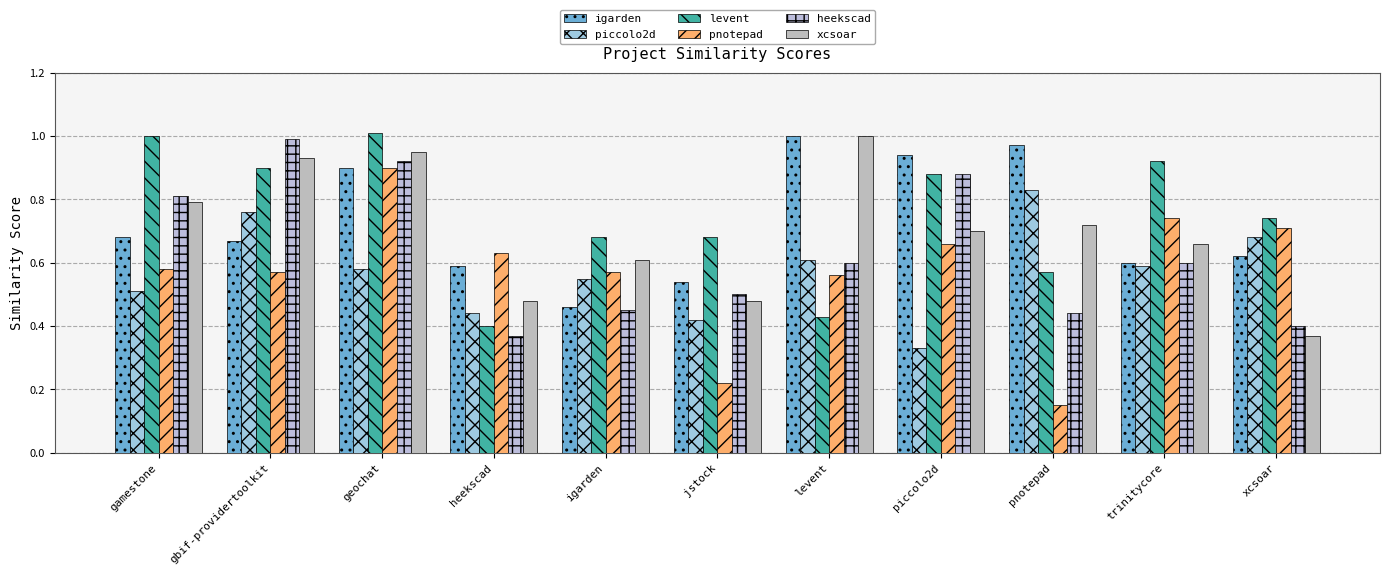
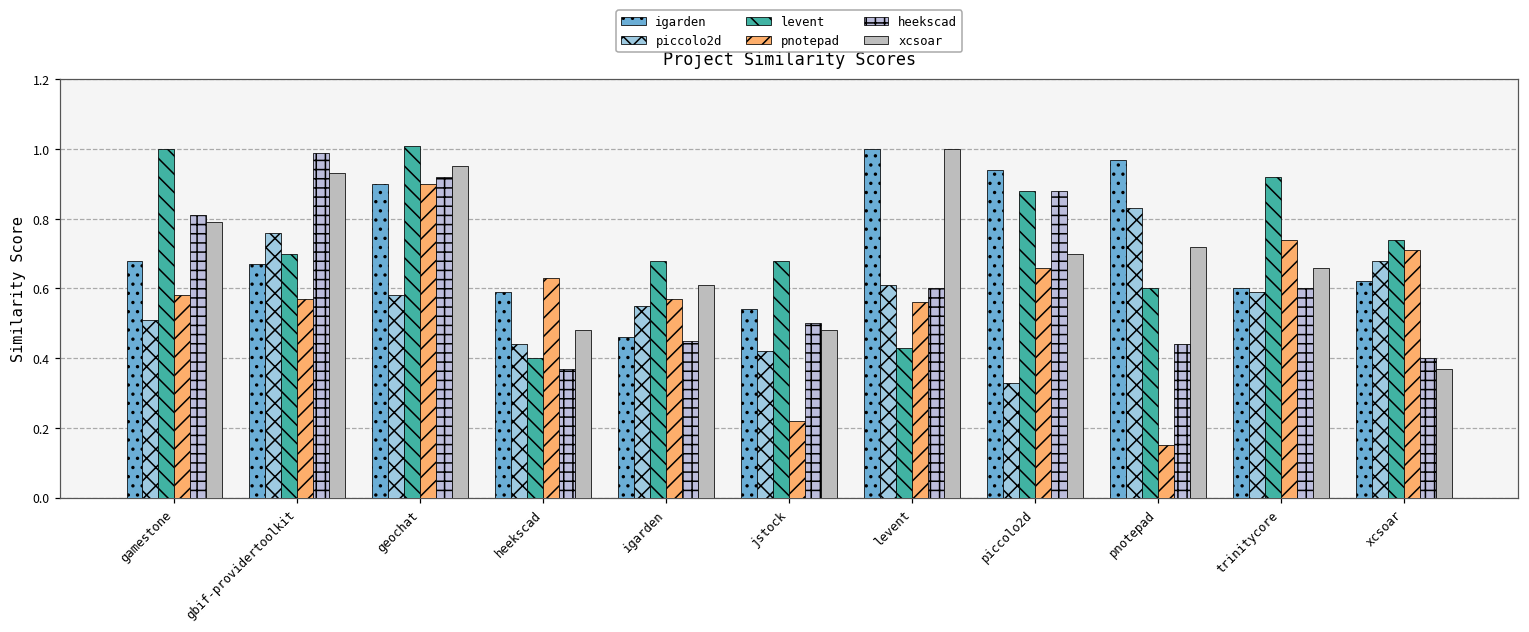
levent, gbif-providertoolkit: 0.9 -> 0.7
levent, pnotepad: 0.57 -> 0.60
